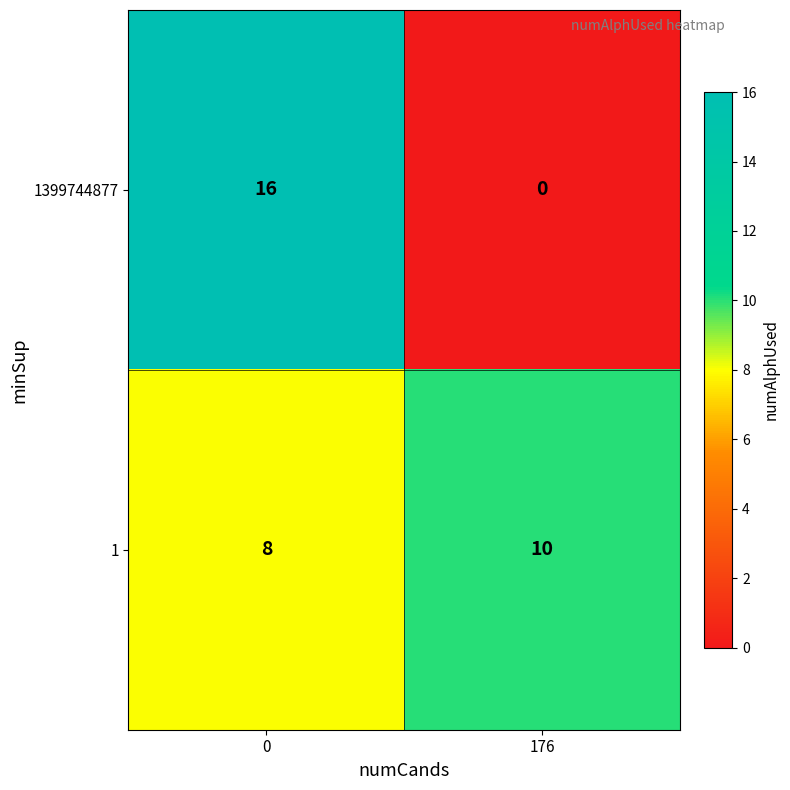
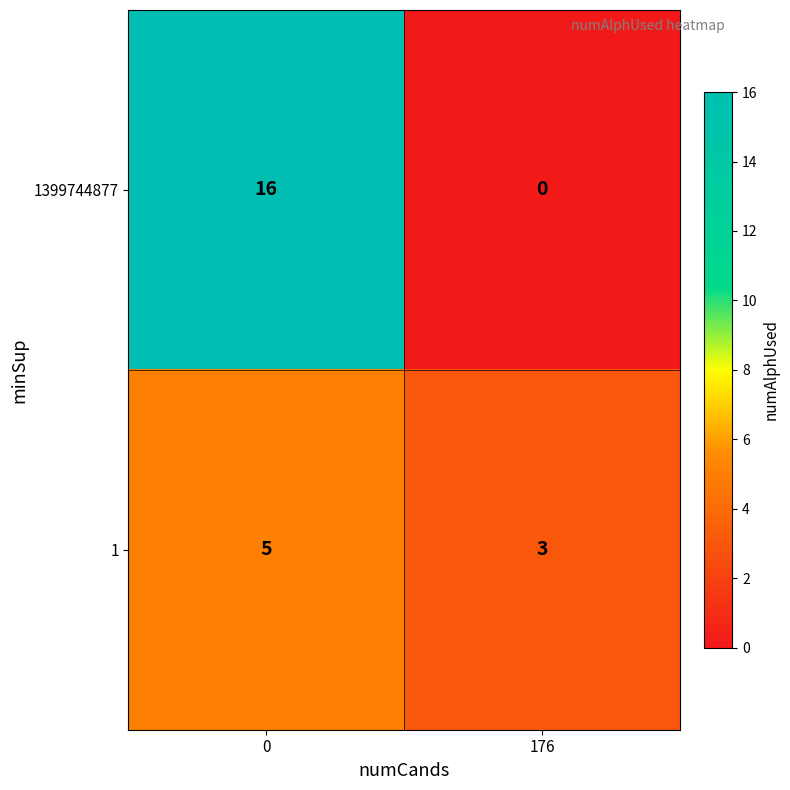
1, 0: 8 -> 5
1, 176: 10 -> 3
